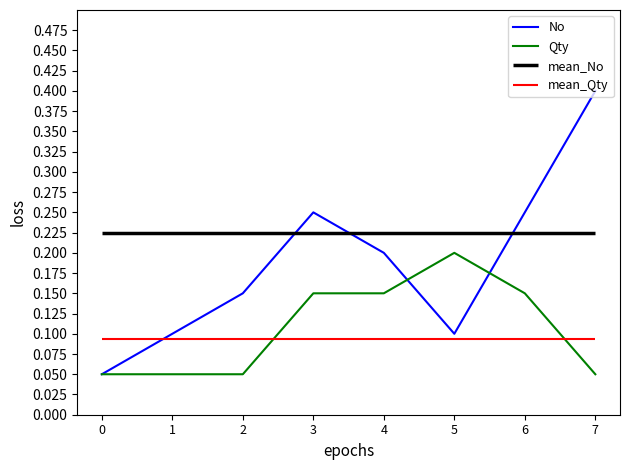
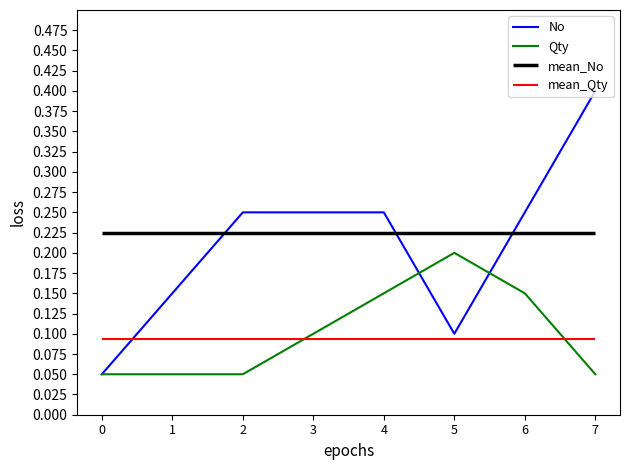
No, 1: 0.10 -> 0.15
No, 2: 0.15 -> 0.25
Qty, 3: 0.15 -> 0.10
No, 4: 0.20 -> 0.25
